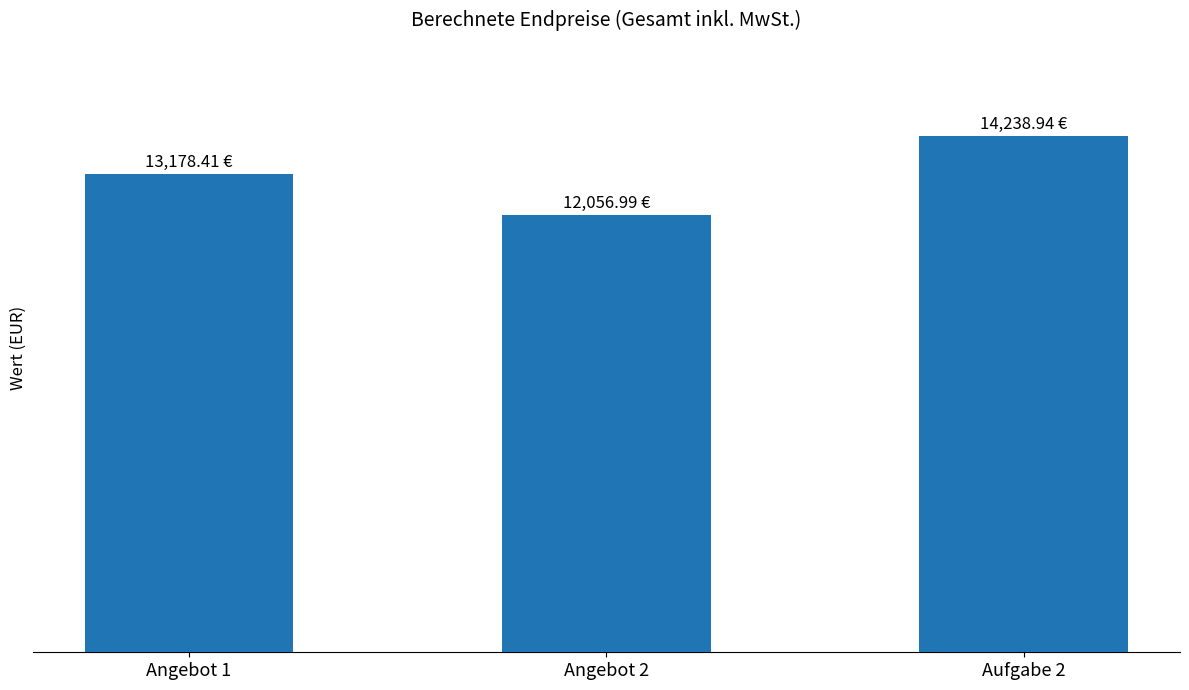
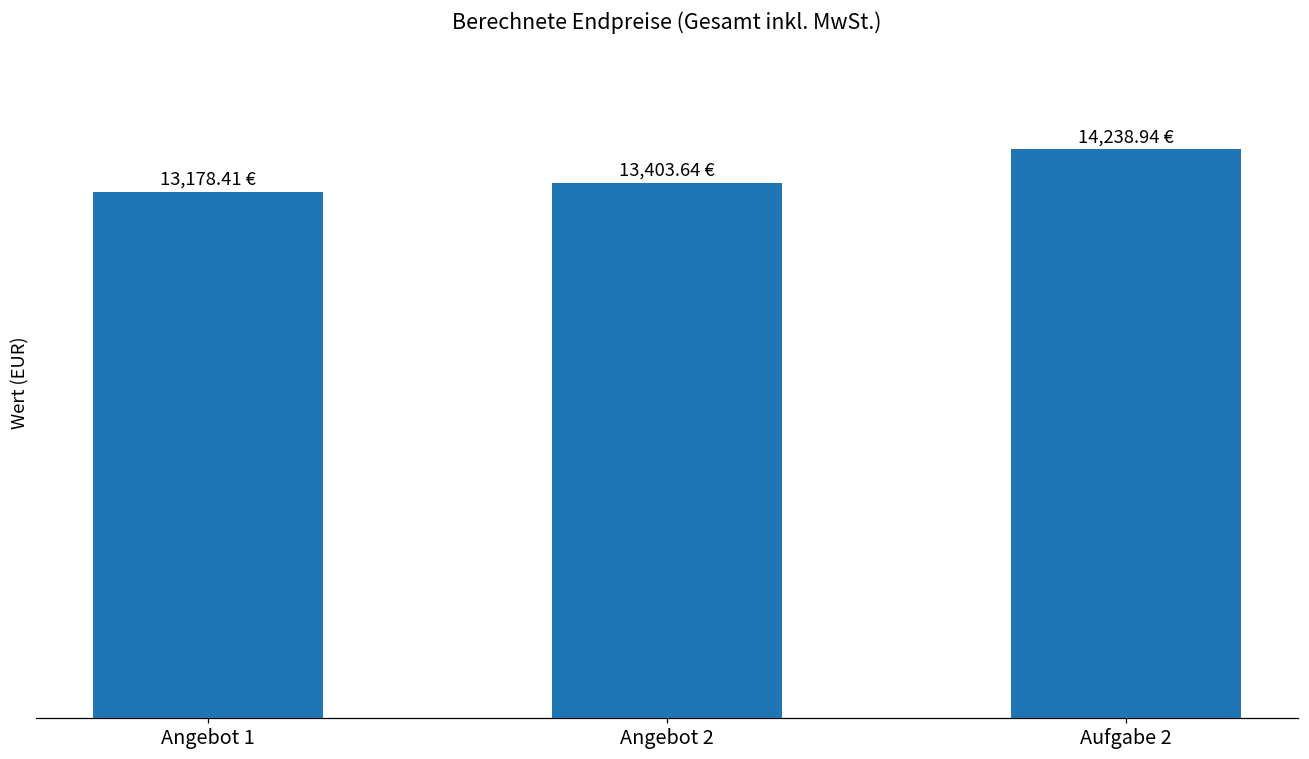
Angebot 2: 12,056.99 -> 13,403.64
